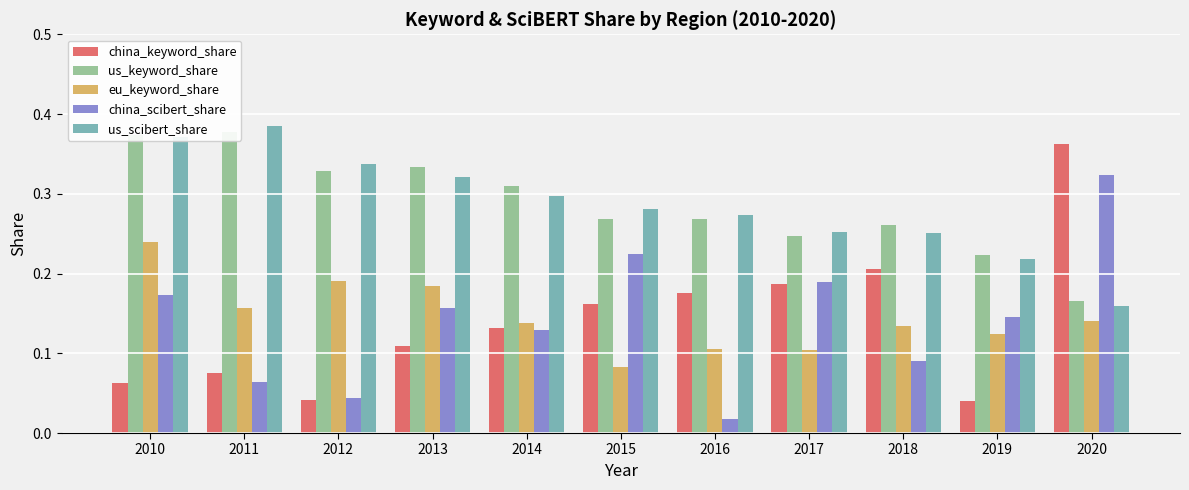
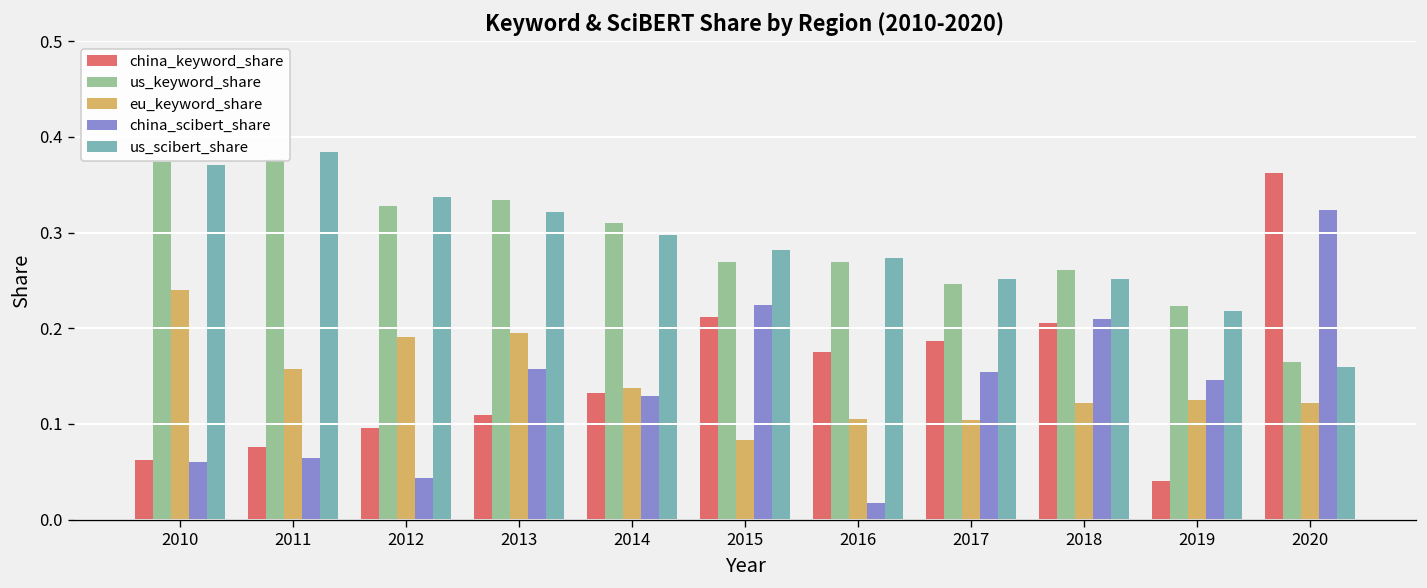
china_scibert_share, 2010: 0.17 -> 0.06
china_keyword_share, 2012: 0.04 -> 0.10
eu_keyword_share, 2013: 0.18 -> 0.20
china_keyword_share, 2015: 0.16 -> 0.21
china_scibert_share, 2017: 0.19 -> 0.15
eu_keyword_share, 2018: 0.13 -> 0.12
china_scibert_share, 2018: 0.09 -> 0.21
eu_keyword_share, 2020: 0.14 -> 0.12
